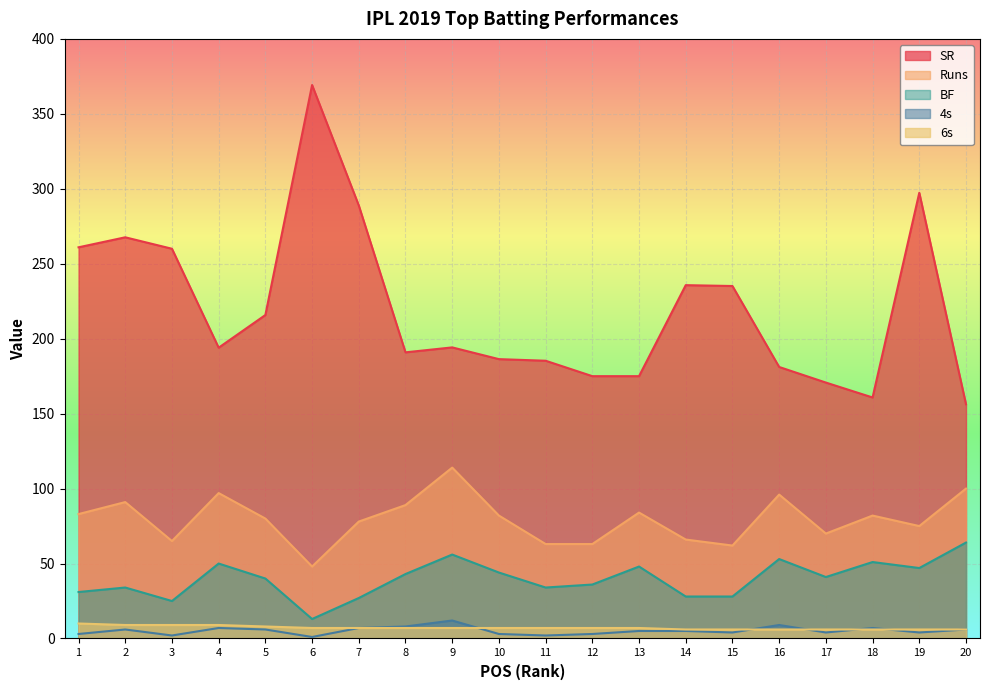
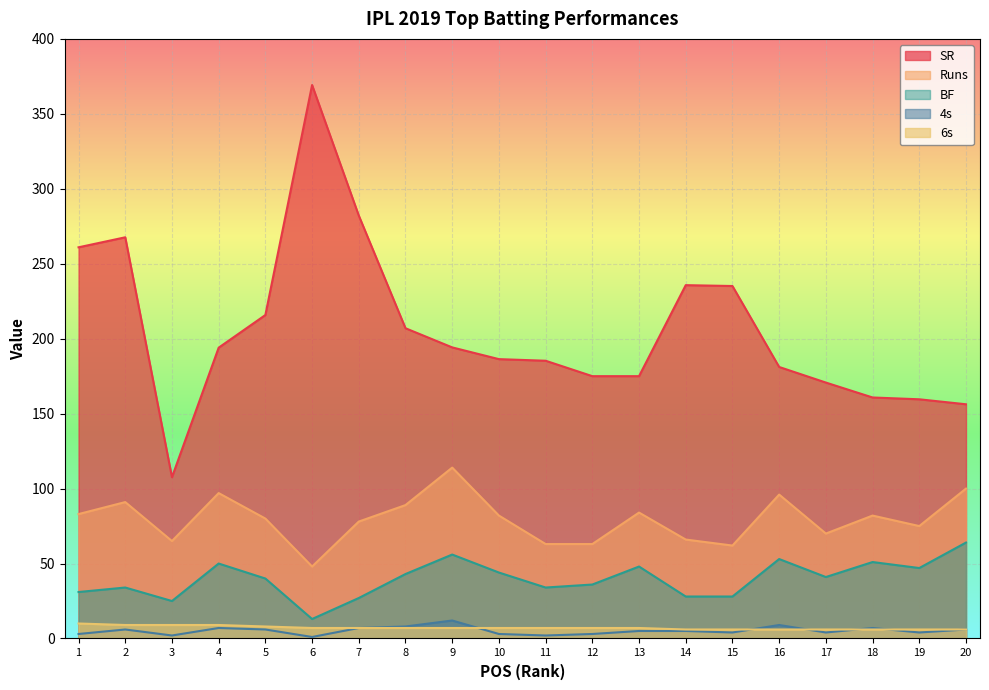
SR, 3: 260 -> 108
SR, 7: 289 -> 282
SR, 8: 191 -> 207
SR, 19: 297 -> 160
